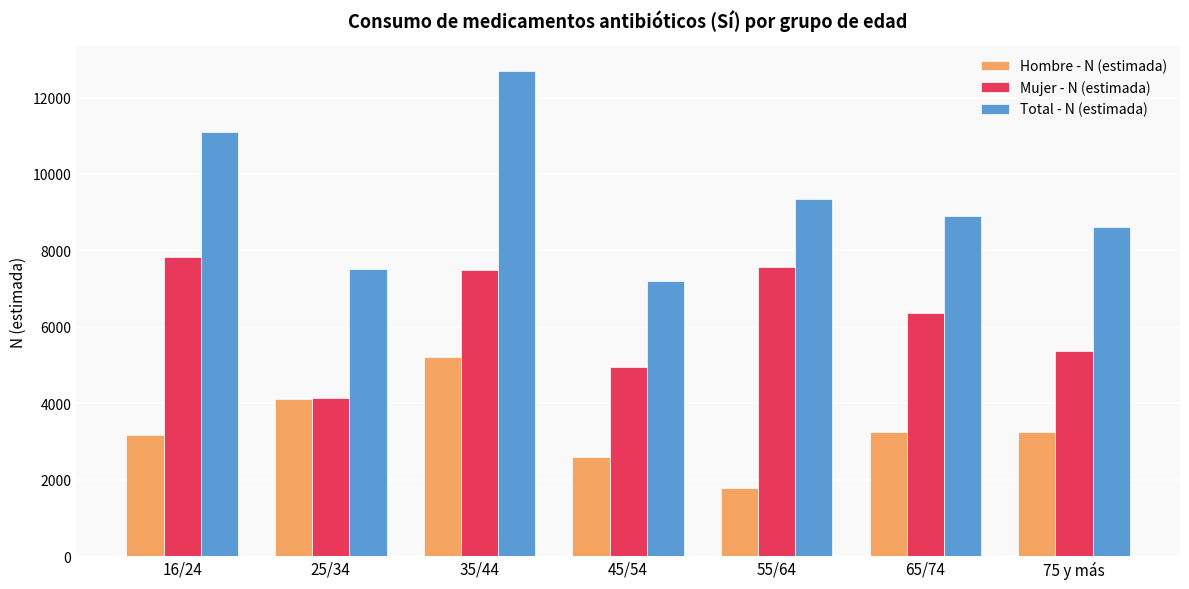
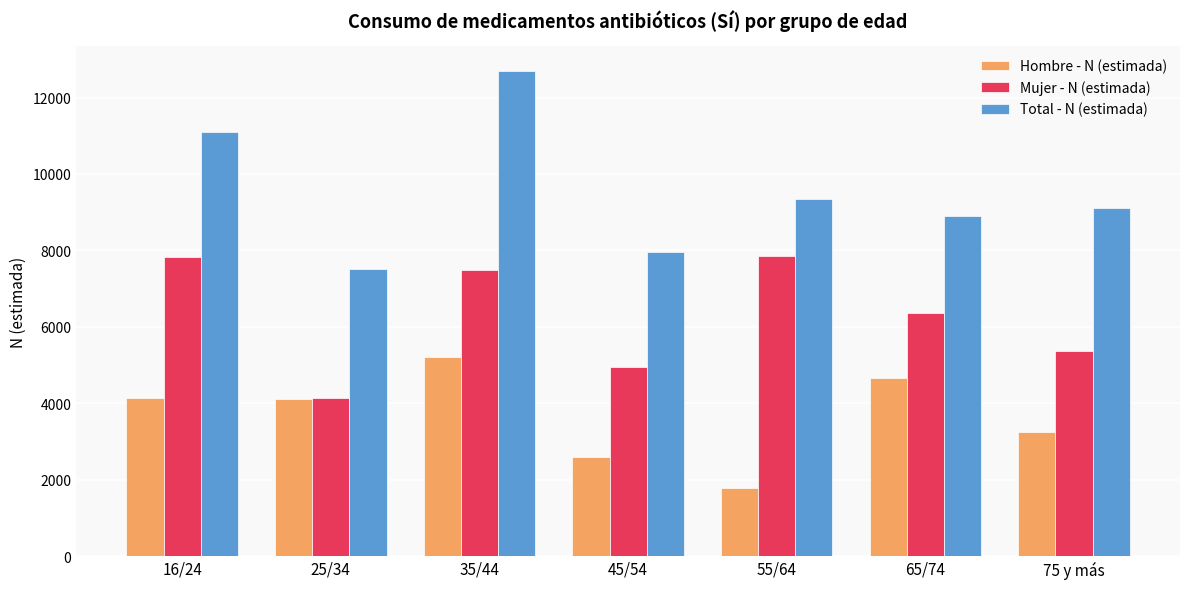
Hombre - N (estimada), 16/24: 3200 -> 4100
Total - N (estimada), 45/54: 7200 -> 7900
Mujer - N (estimada), 55/64: 7600 -> 7800
Hombre - N (estimada), 65/74: 3300 -> 4700
Total - N (estimada), 75 y más: 8600 -> 9100
